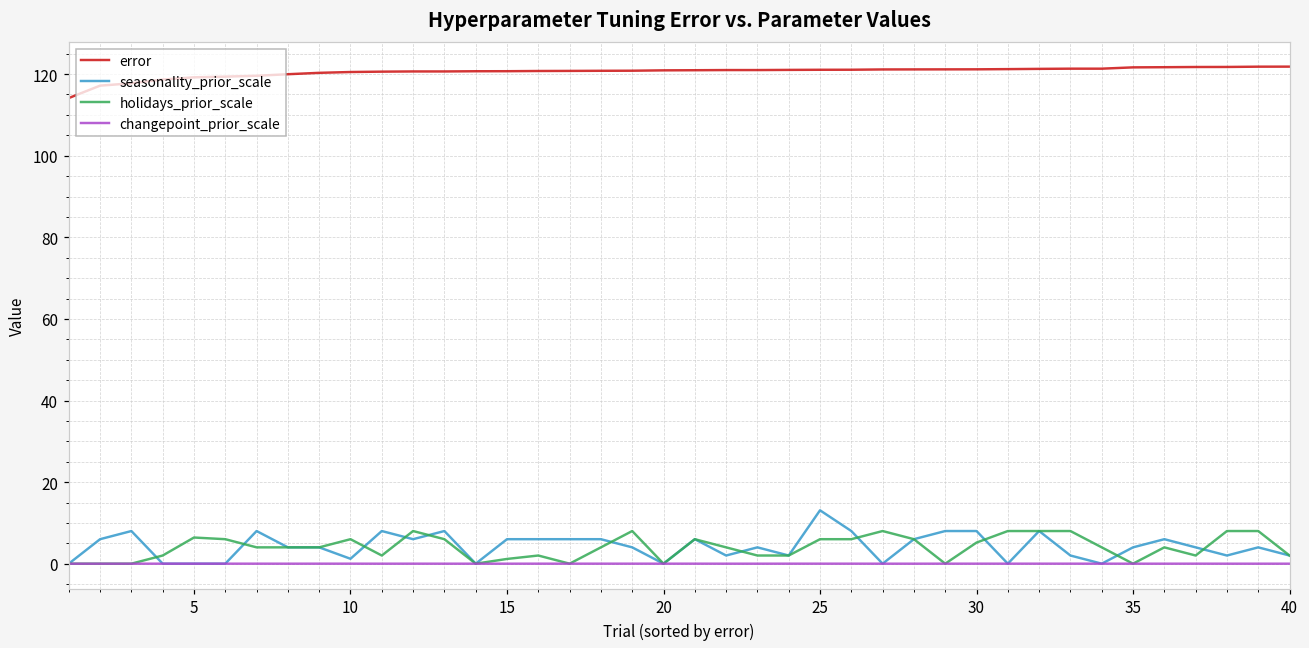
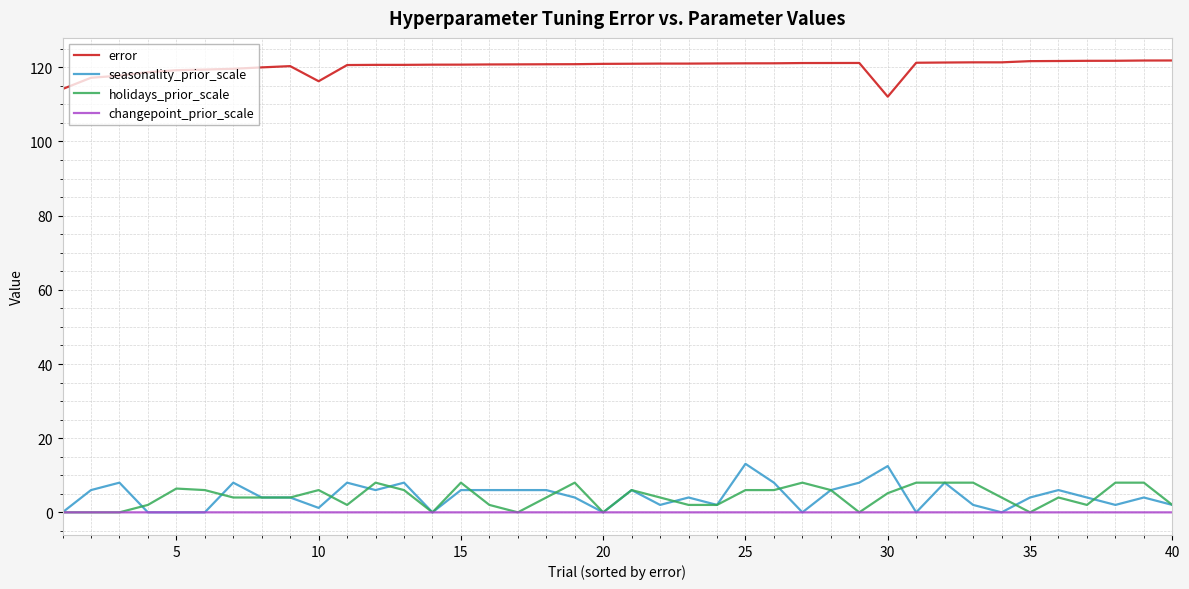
error, 10: 121 -> 116
holidays_prior_scale, 15: 1 -> 8
error, 30: 121 -> 112
seasonality_prior_scale, 30: 8 -> 12
